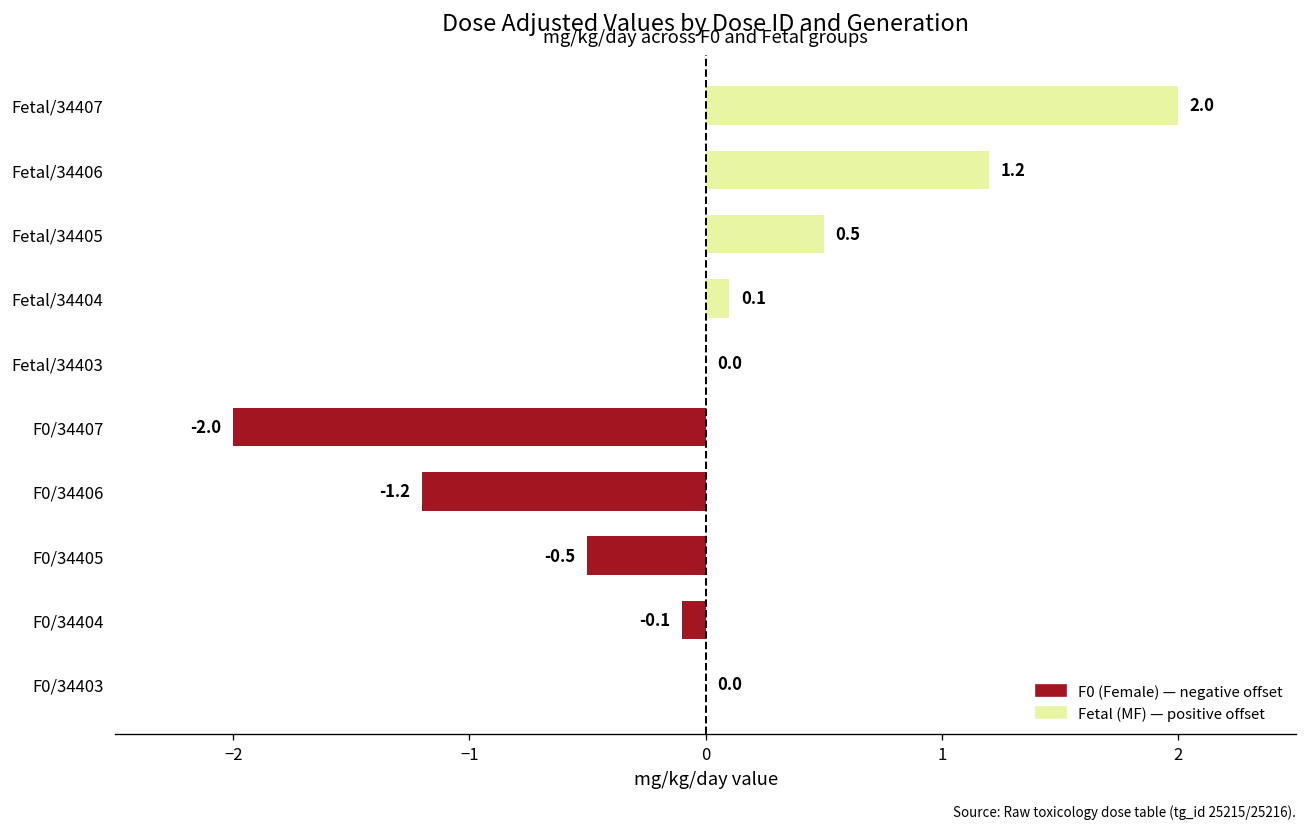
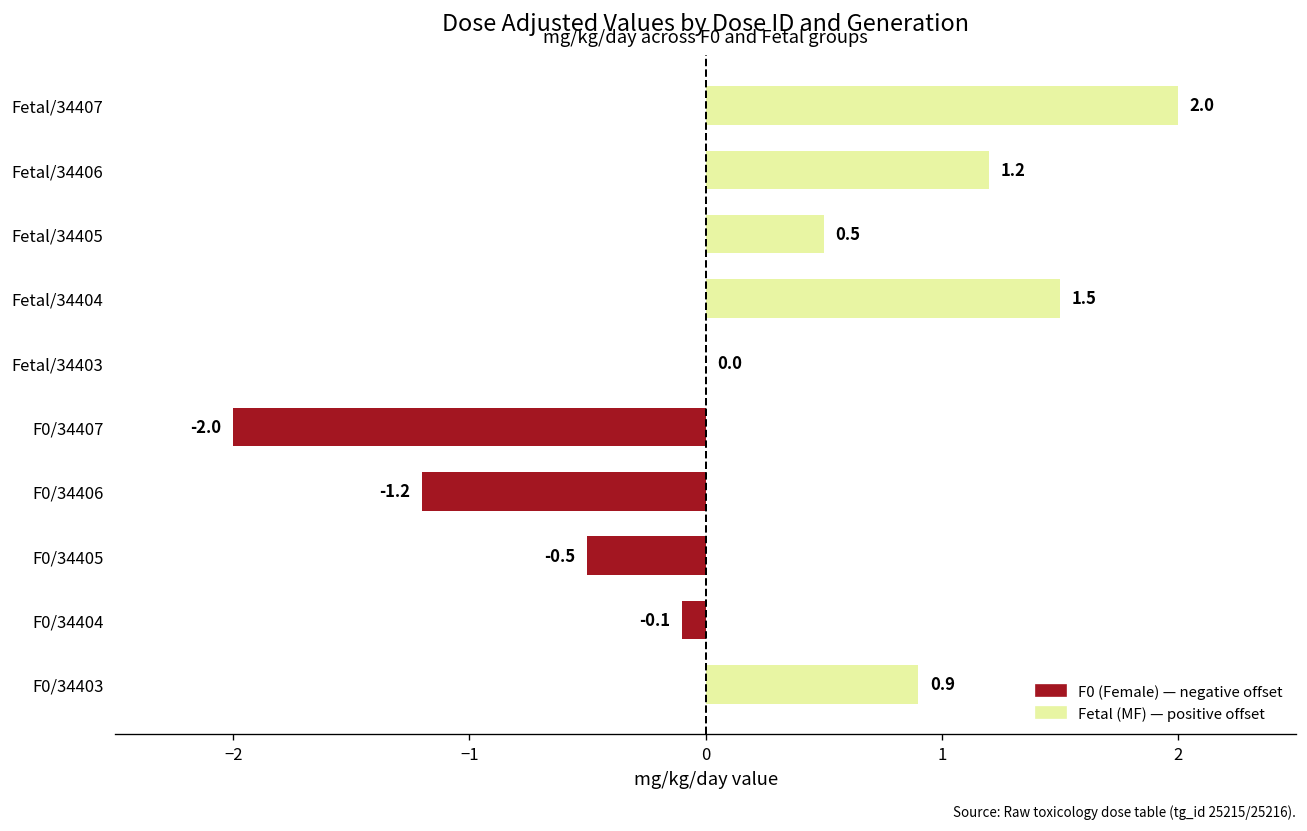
Fetal/34404: 0.1 -> 1.5
F0/34403: 0.0 -> 0.9
